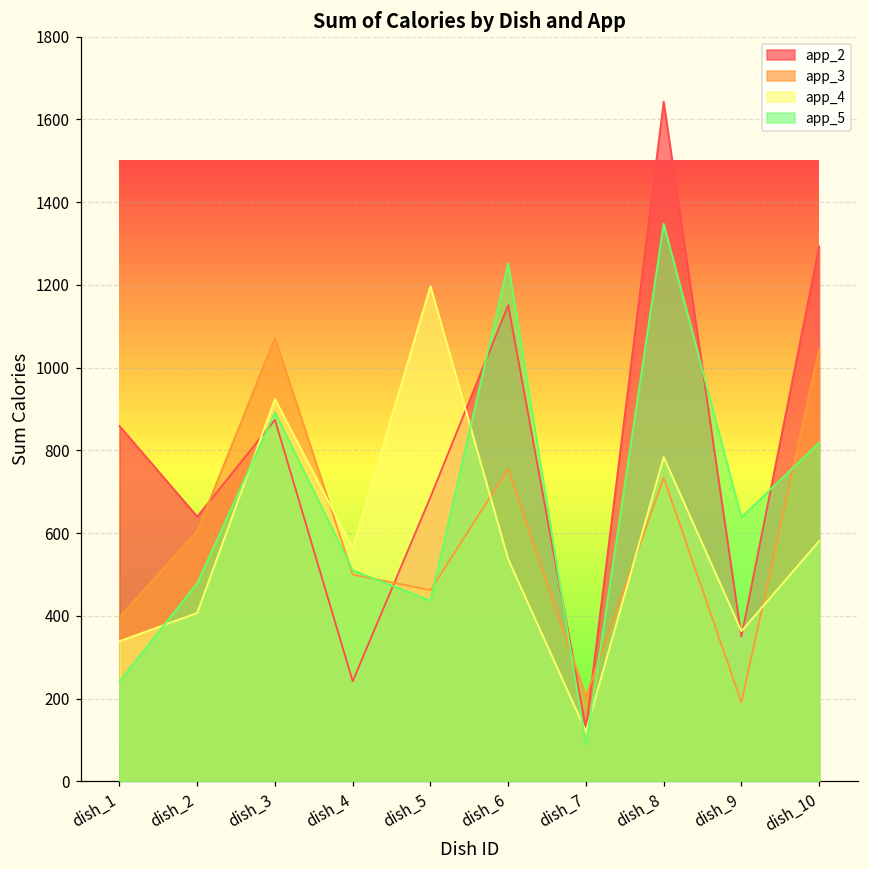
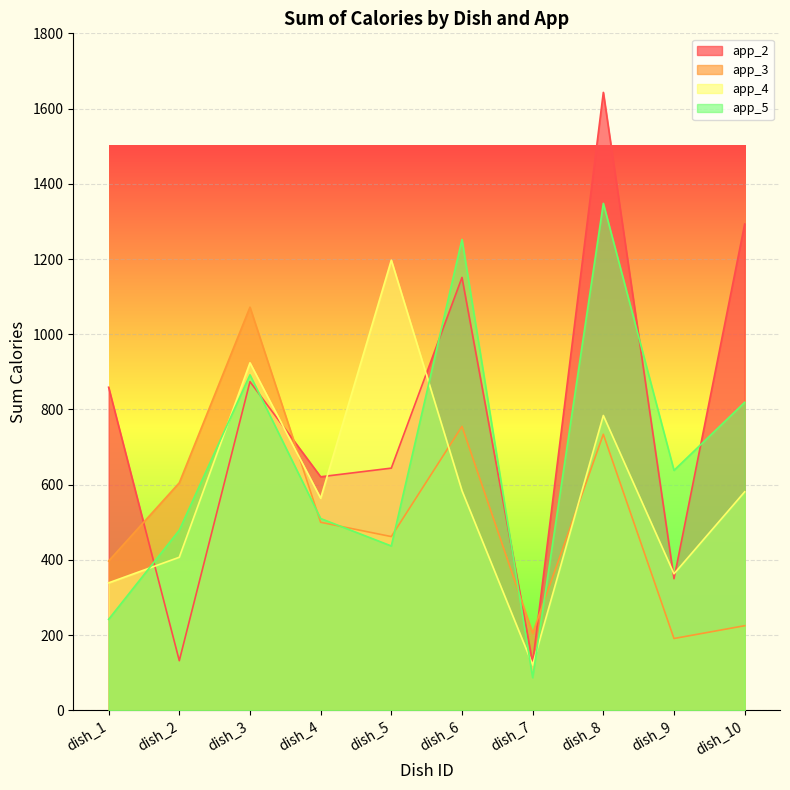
app_2, dish_2: 640 -> 130
app_2, dish_4: 240 -> 620
app_2, dish_5: 690 -> 640
app_4, dish_6: 540 -> 580
app_3, dish_10: 1050 -> 230
